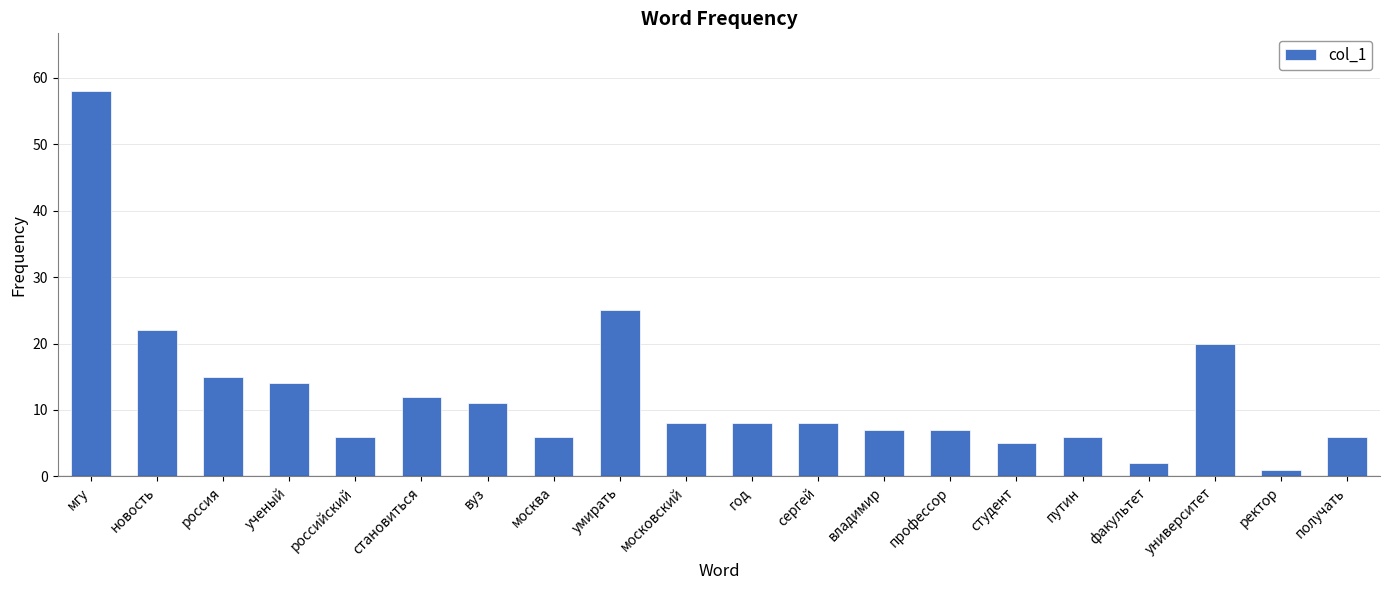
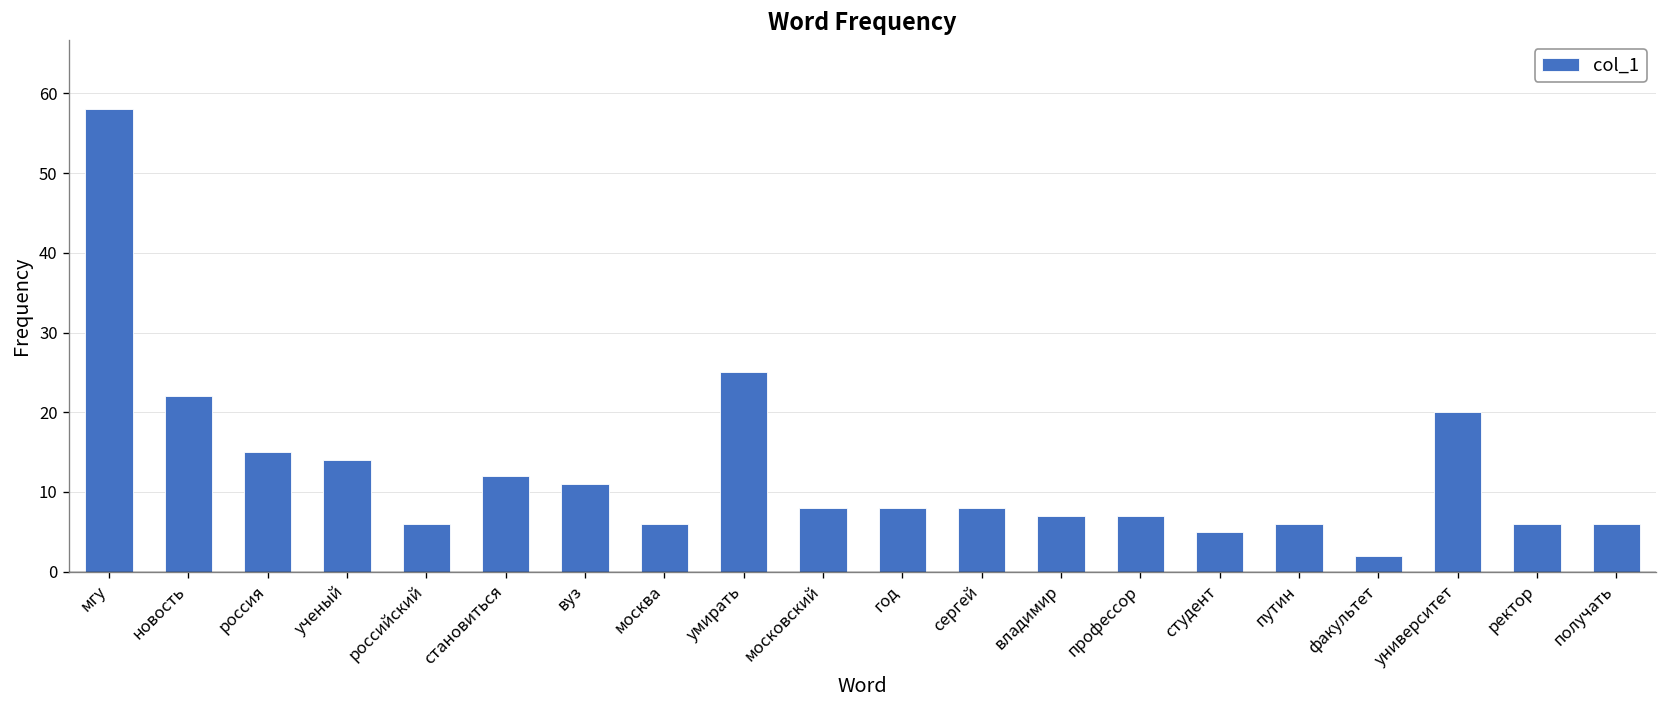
ректор: 1 -> 6
